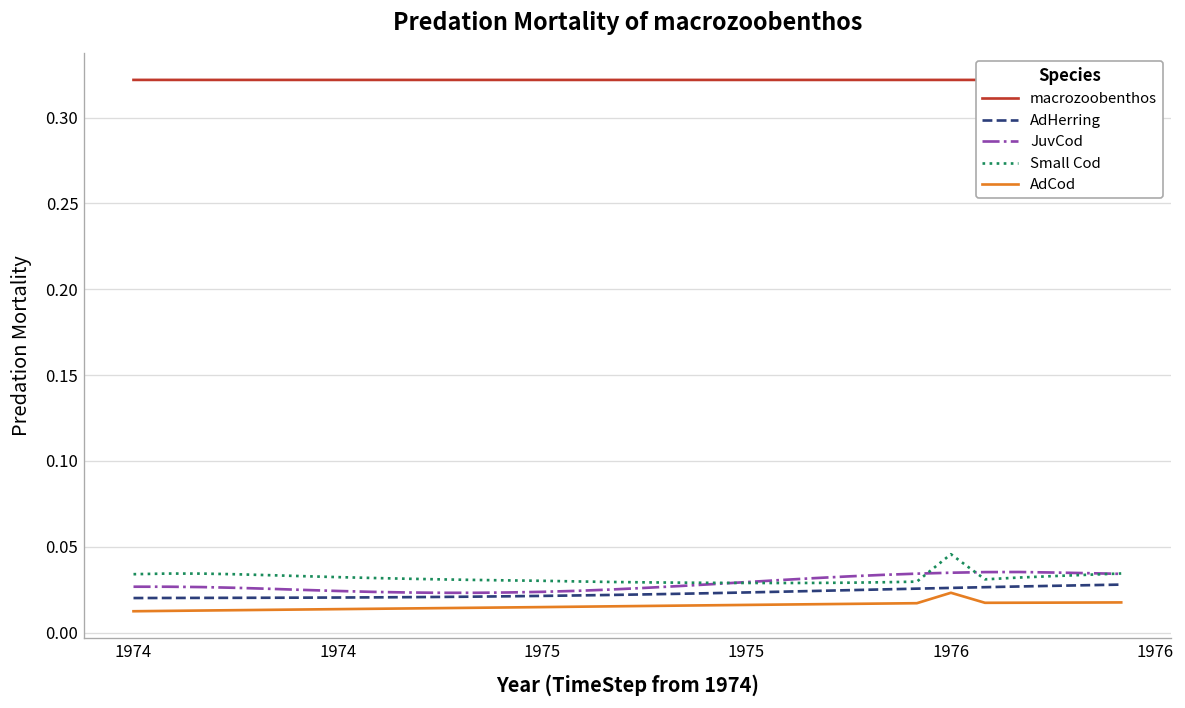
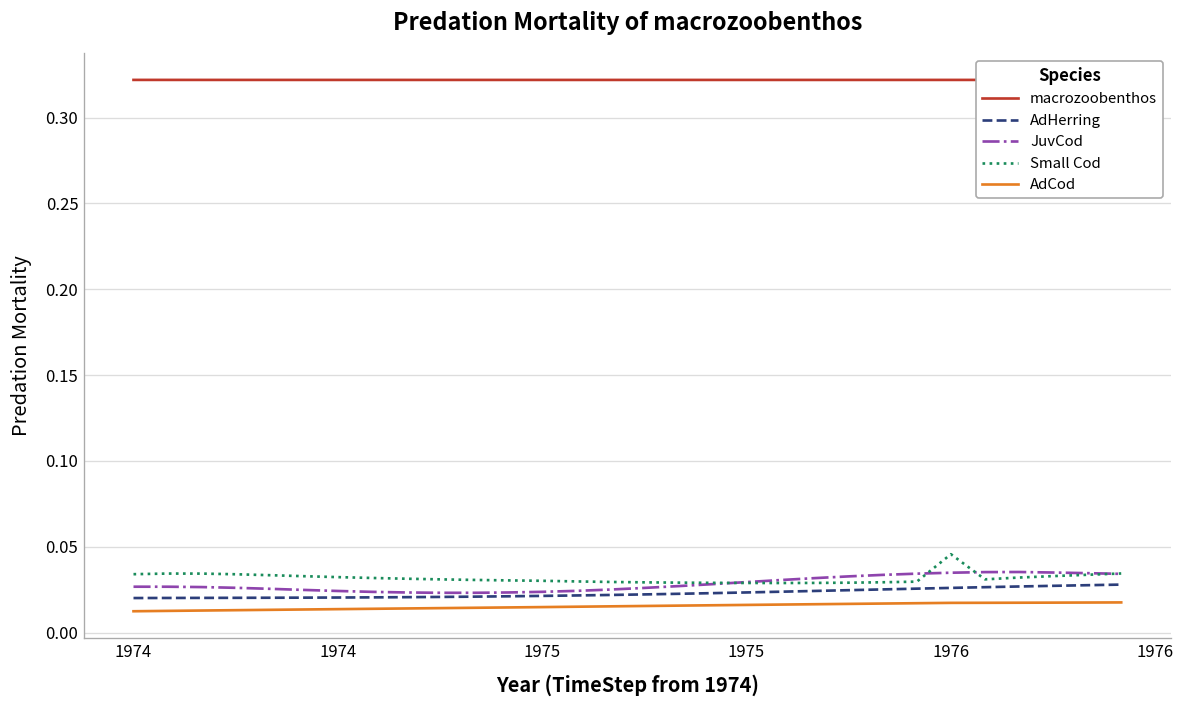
AdCod, 1976: 0.023 -> 0.017
